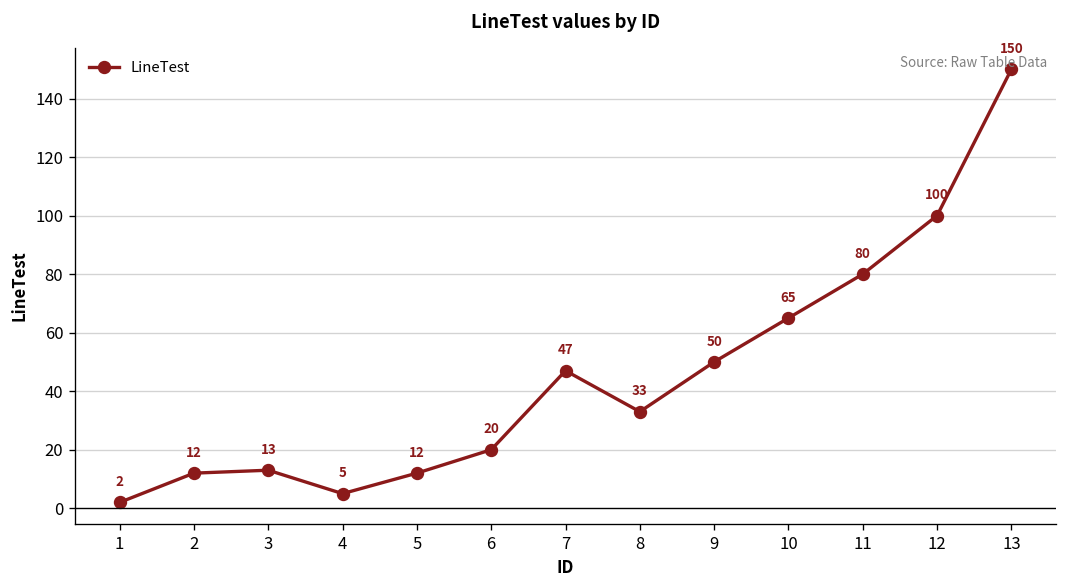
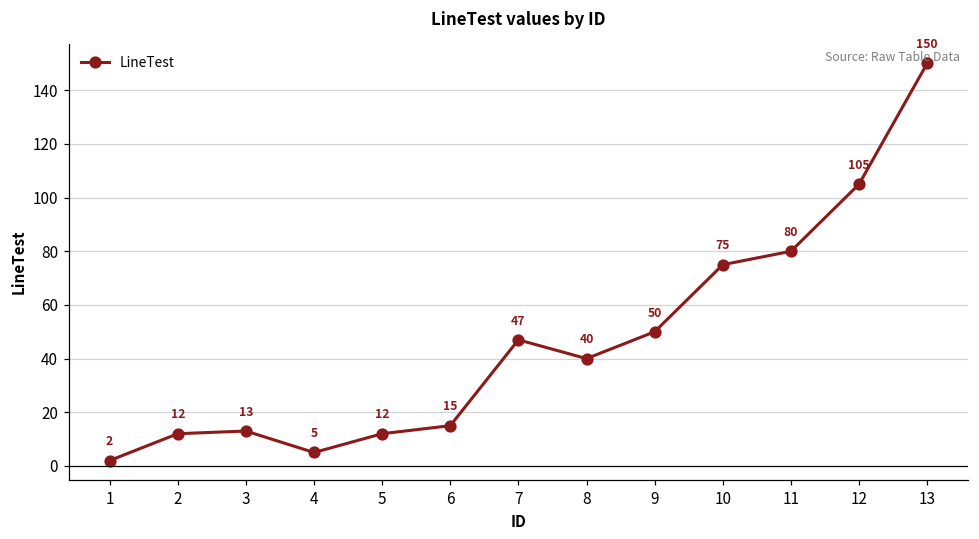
6: 20 -> 15
8: 33 -> 40
10: 65 -> 75
12: 100 -> 105
